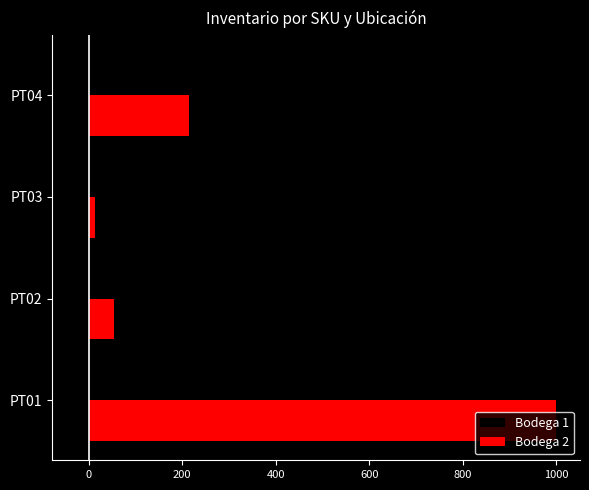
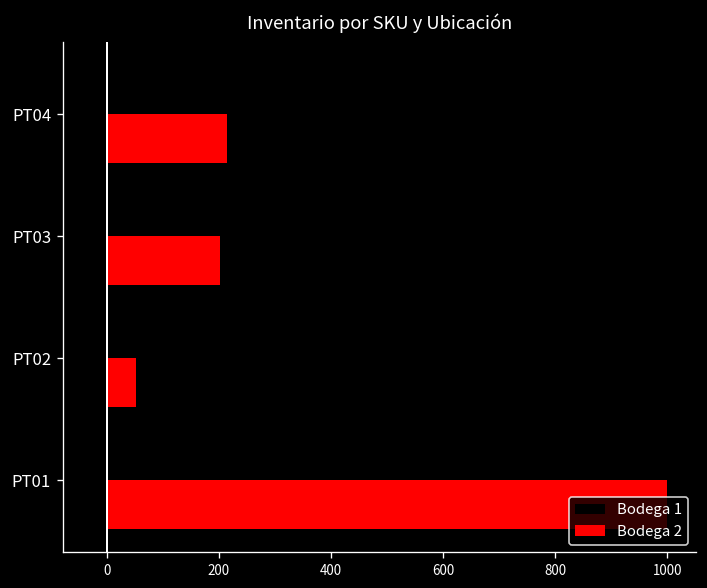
Bodega 2, PT03: 10 -> 200
